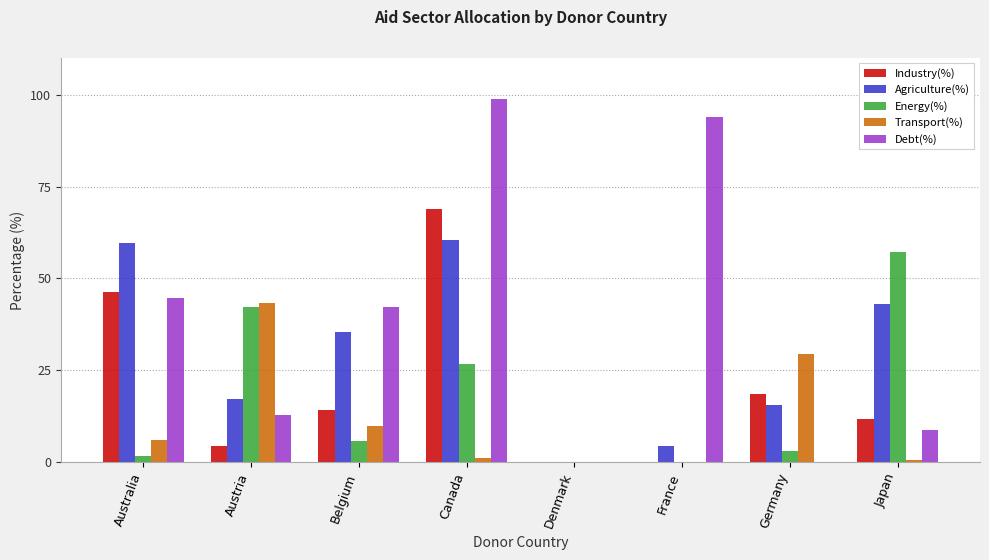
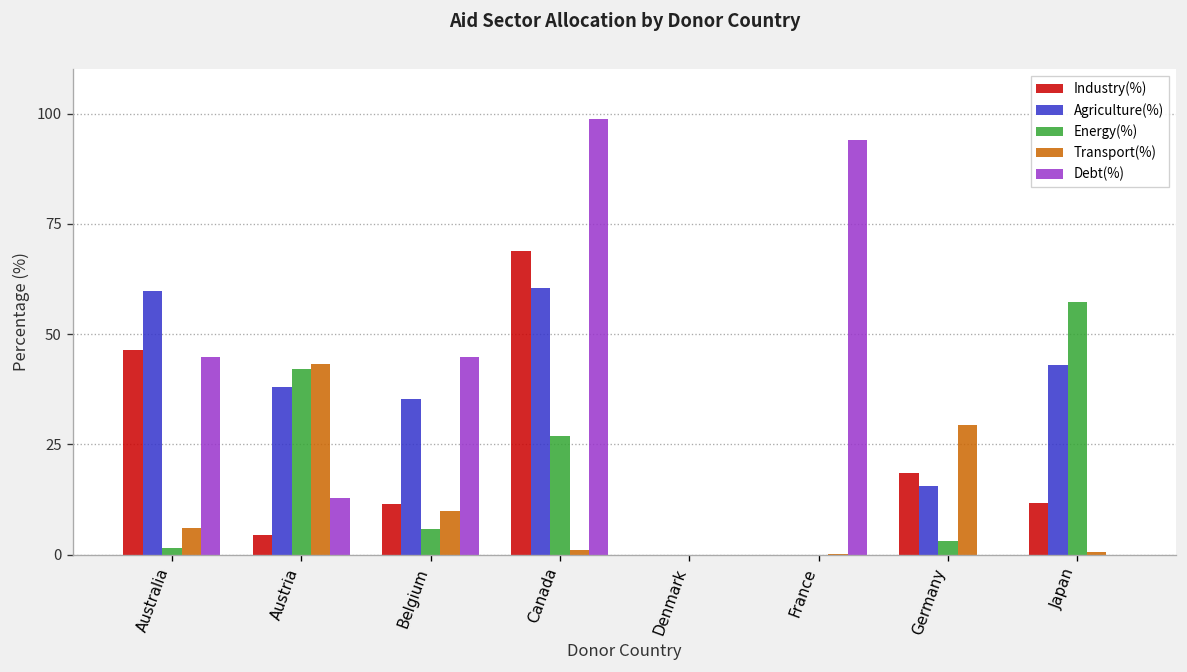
Agriculture(%), Austria: 17 -> 38
Industry(%), Belgium: 14 -> 12
Debt(%), Belgium: 42 -> 45
Agriculture(%), France: 4 -> 0
Debt(%), Japan: 9 -> 0
